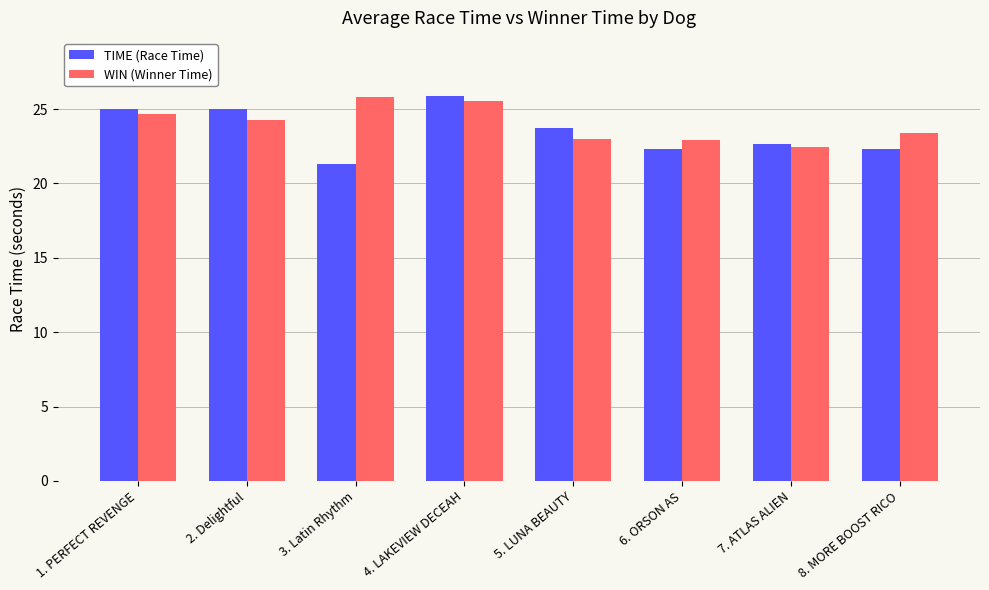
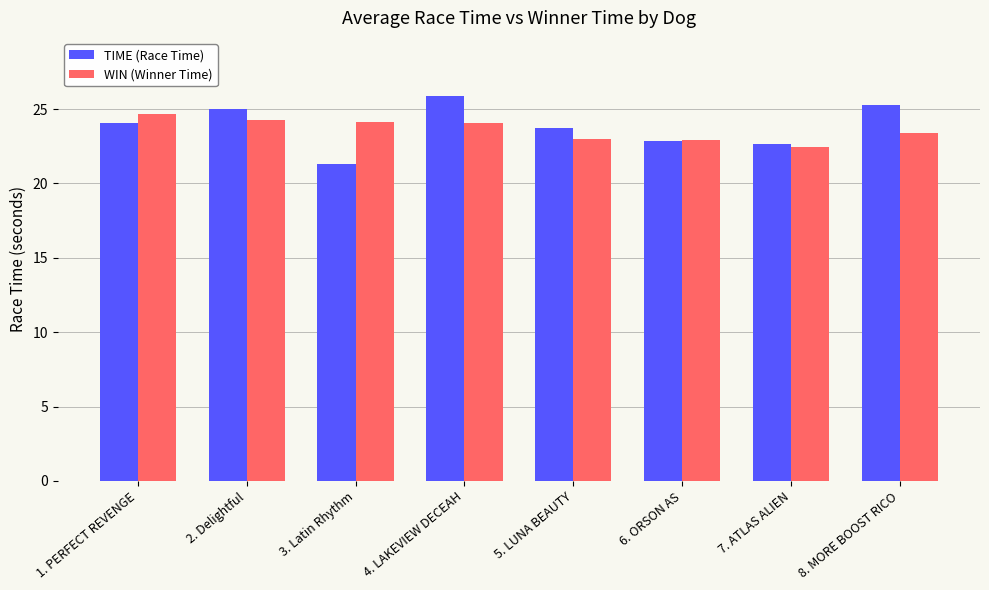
TIME (Race Time), 1. PERFECT REVENGE: 25.0 -> 24.1
WIN (Winner Time), 3. Latin Rhythm: 25.8 -> 24.1
WIN (Winner Time), 4. LAKEVIEW DECEAH: 25.5 -> 24.1
TIME (Race Time), 6. ORSON AS: 22.3 -> 22.9
TIME (Race Time), 8. MORE BOOST RICO: 22.3 -> 25.3
